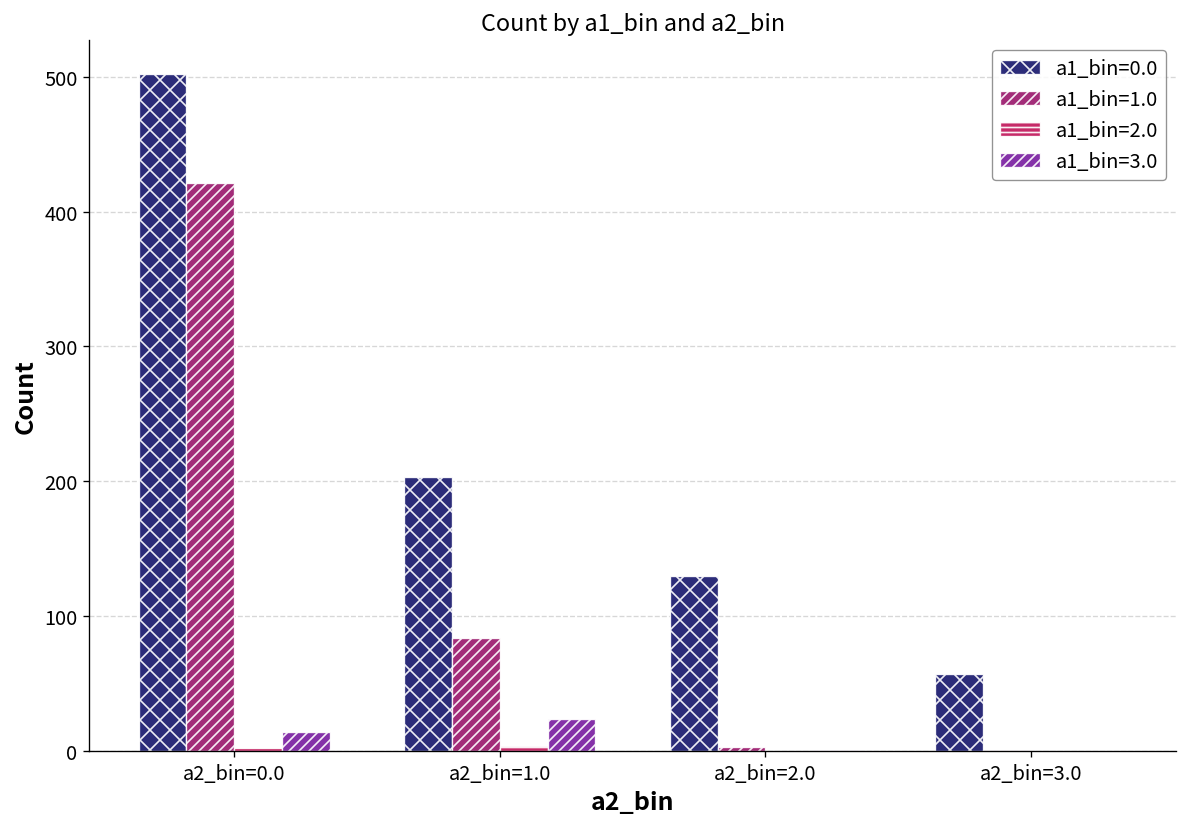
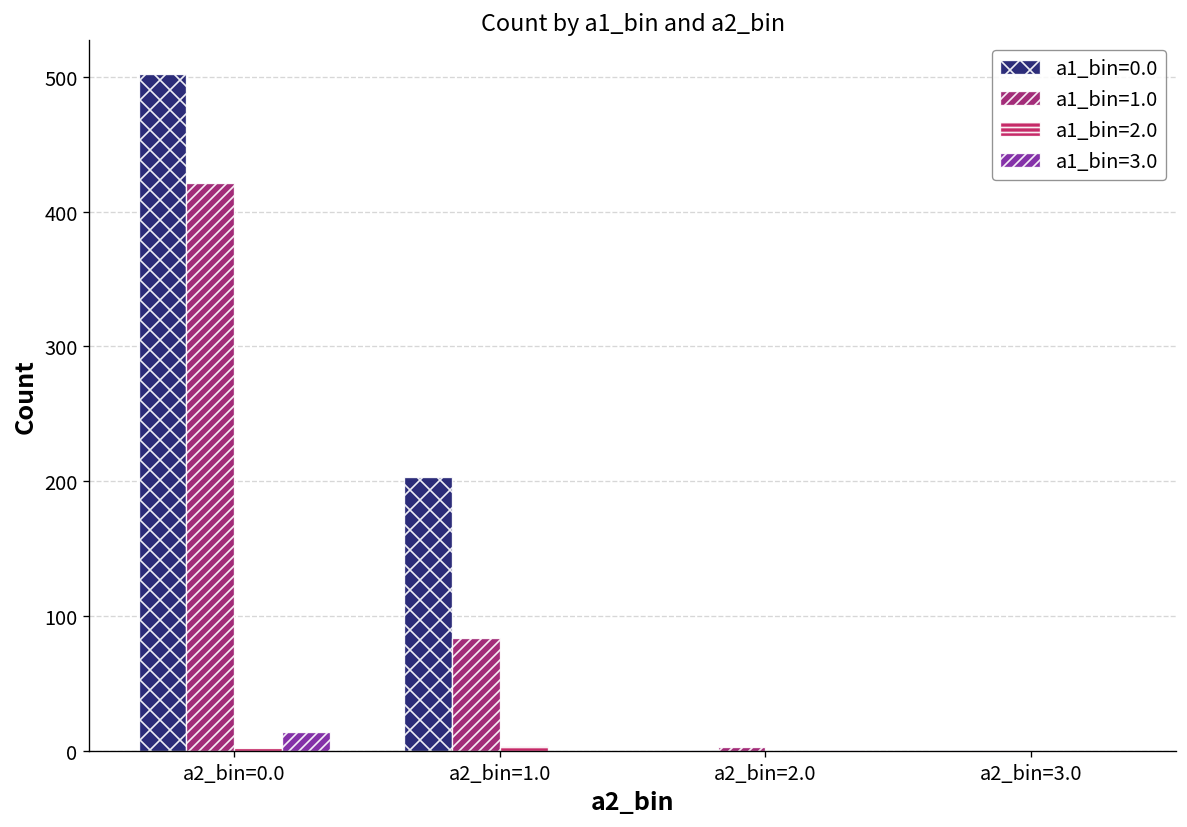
a1_bin=3.0, a2_bin=1.0: 24 -> 0
a1_bin=0.0, a2_bin=2.0: 130 -> 1
a1_bin=0.0, a2_bin=3.0: 57 -> 1
